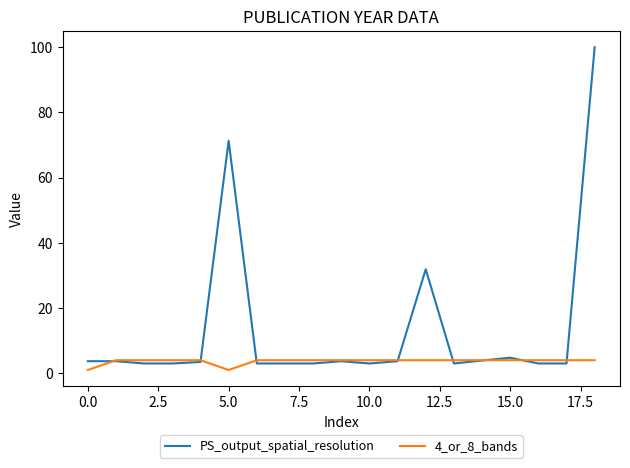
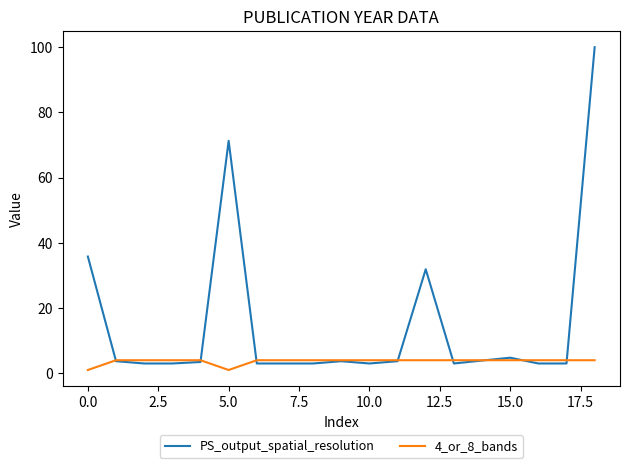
PS_output_spatial_resolution, 0.0: 4 -> 36
